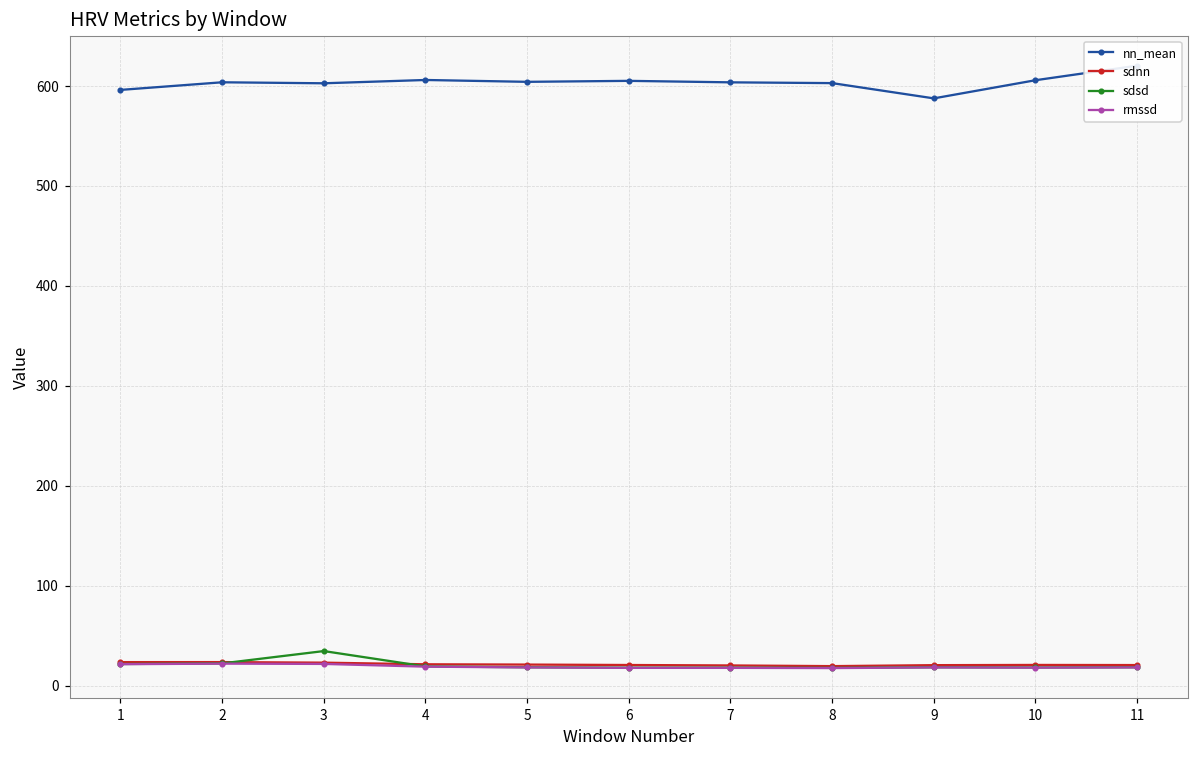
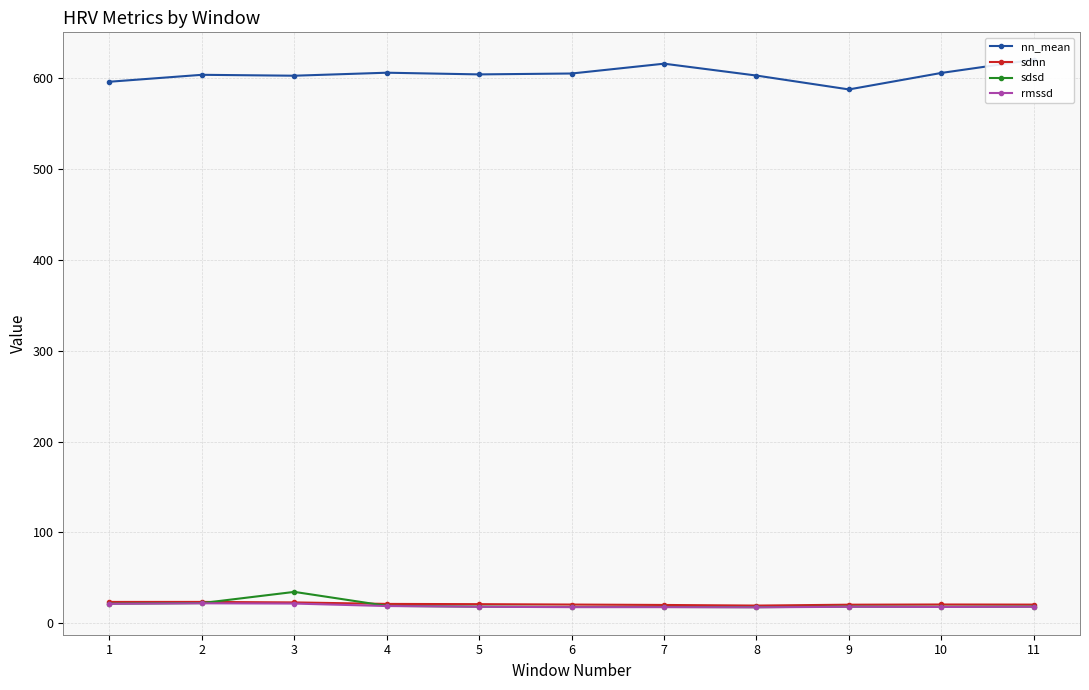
nn_mean, 7: 600 -> 620
